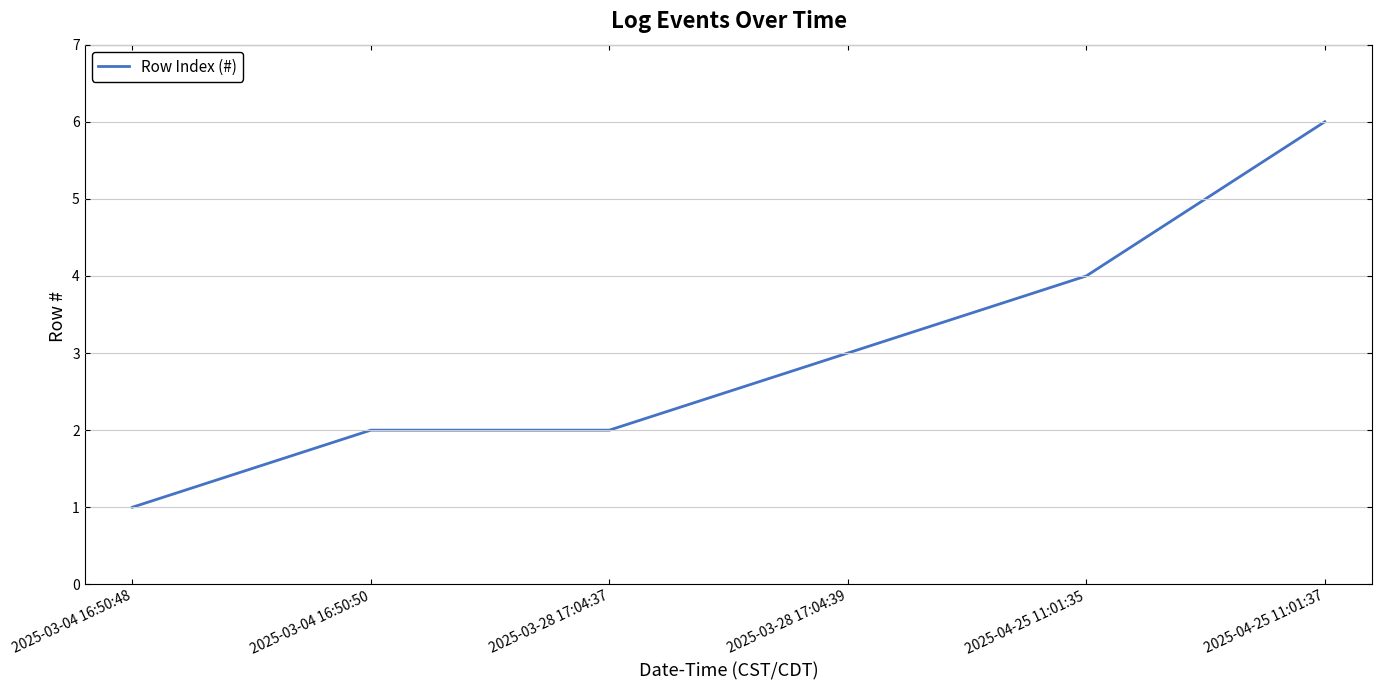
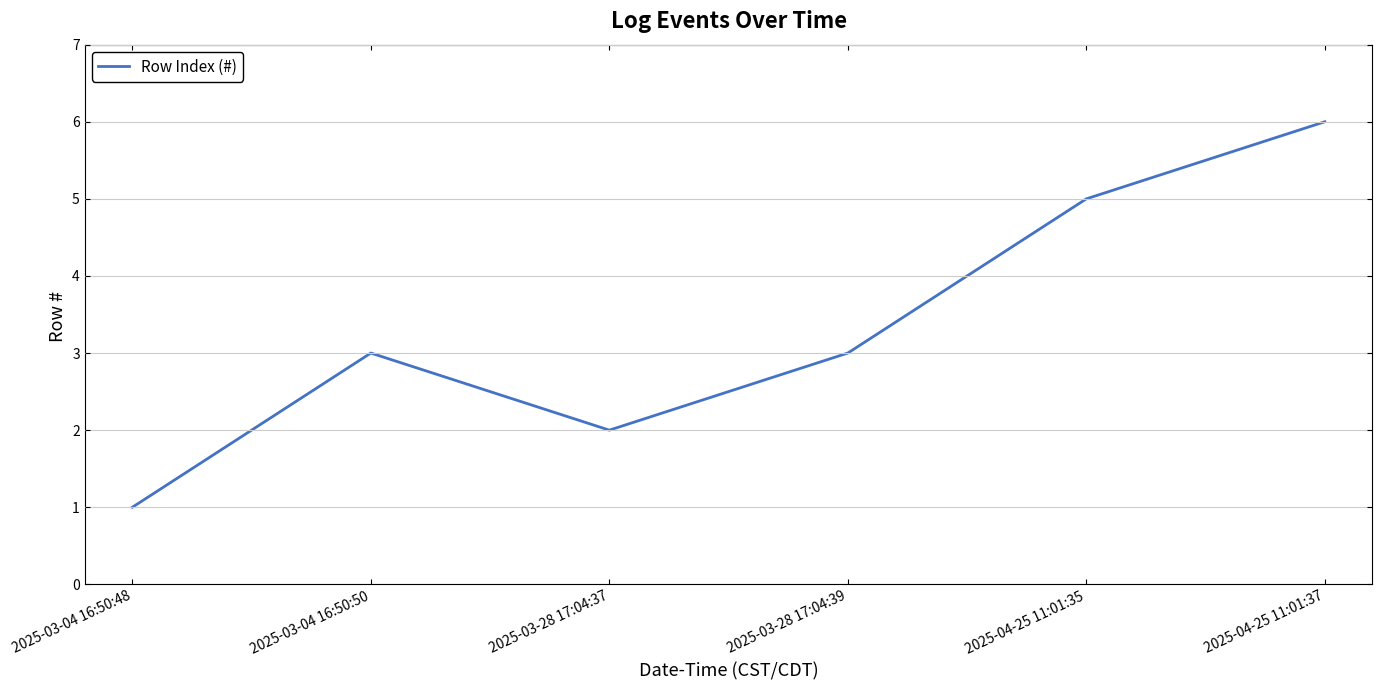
2025-03-04 16:50:50: 2 -> 3
2025-04-25 11:01:35: 4 -> 5
